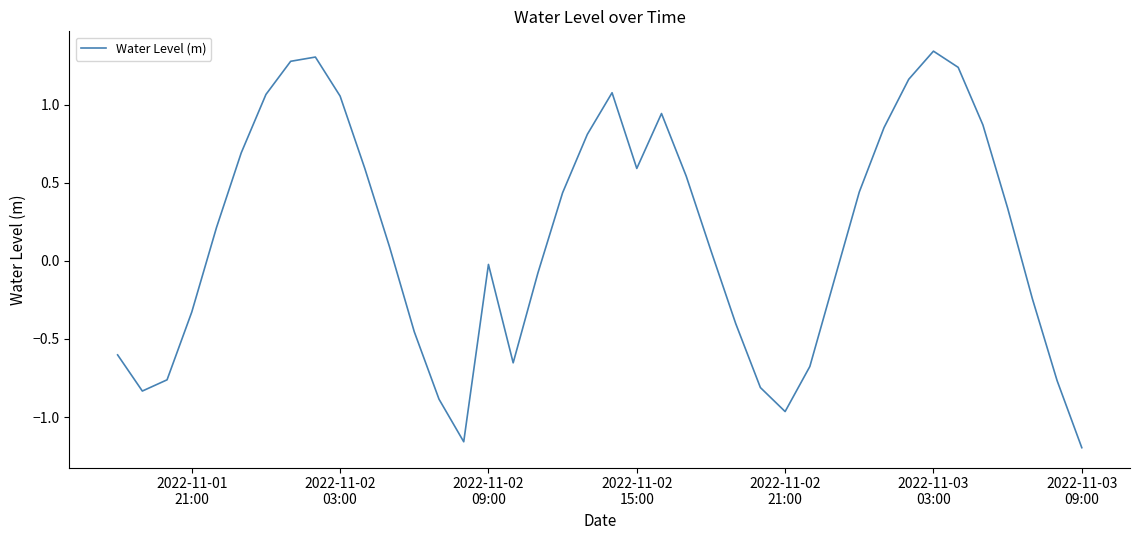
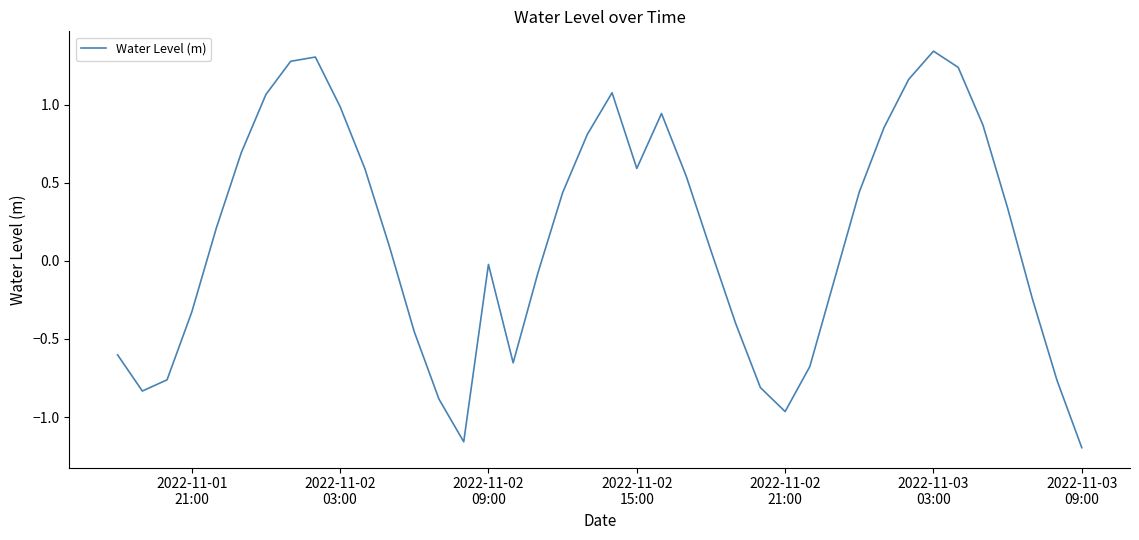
2022-11-02 03:00: 1.06 -> 0.99
